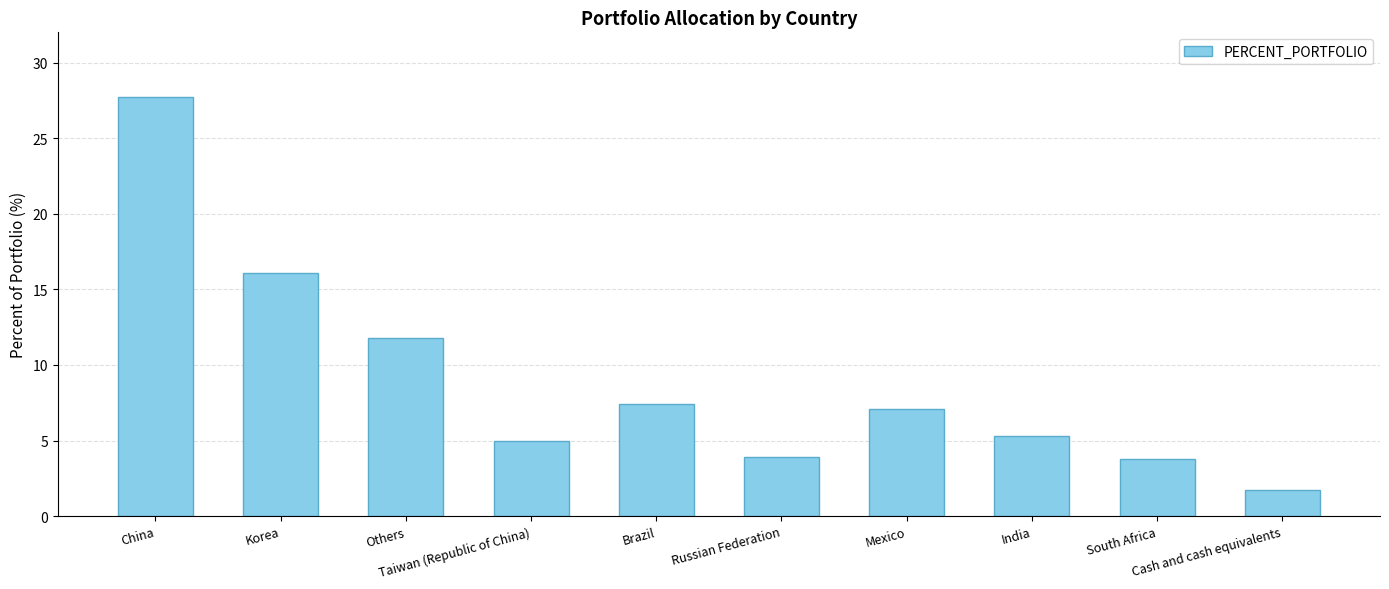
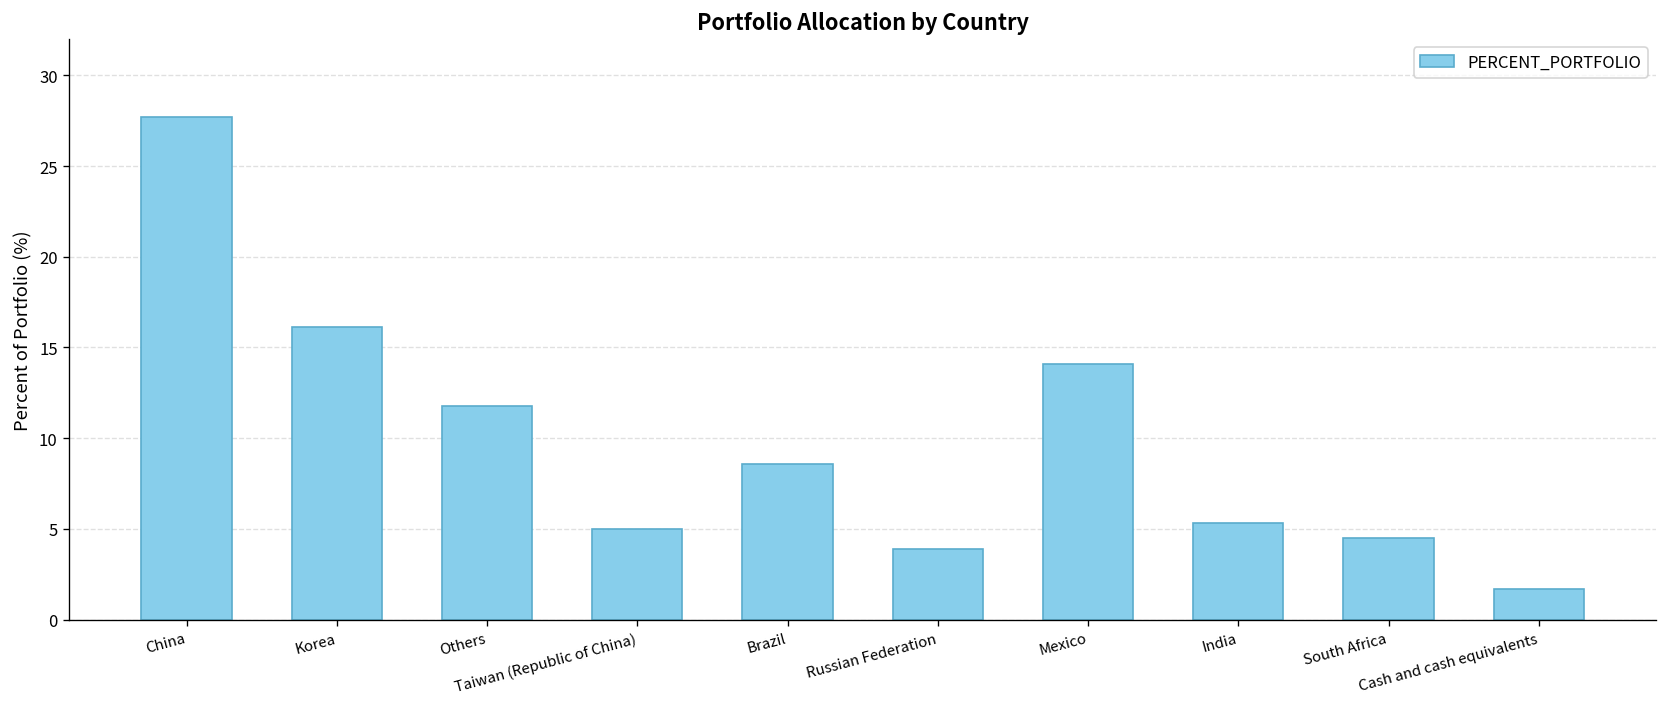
Brazil: 7.4 -> 8.6
Mexico: 7.1 -> 14.1
South Africa: 3.8 -> 4.5
